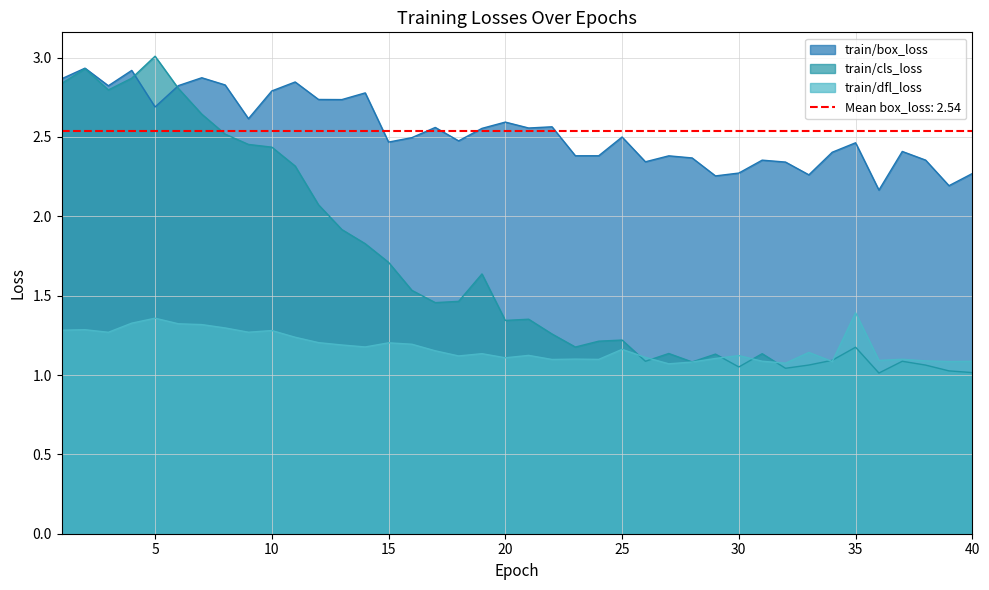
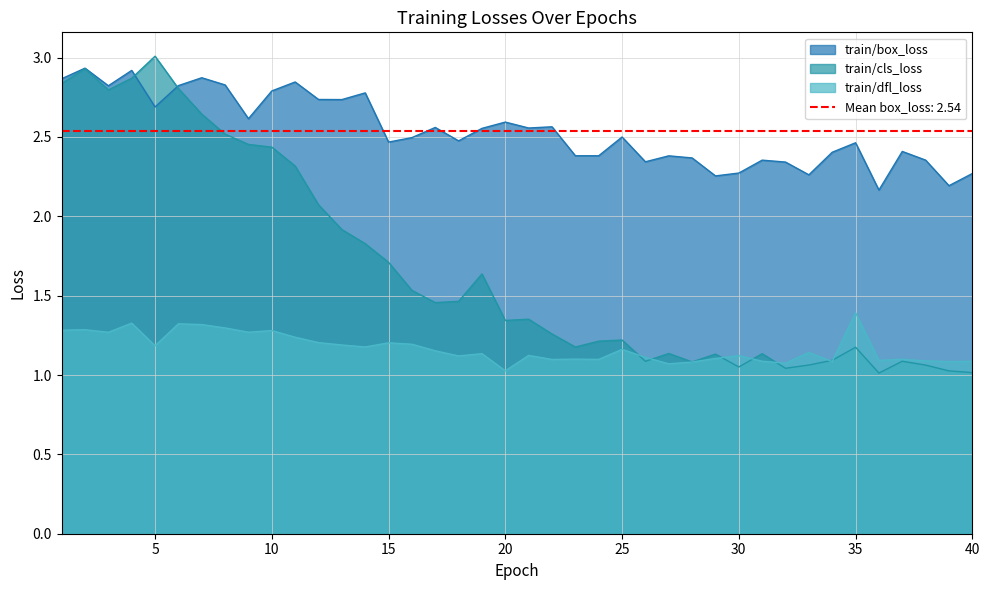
train/dfl_loss, 5: 1.36 -> 1.18
train/dfl_loss, 20: 1.11 -> 1.03
